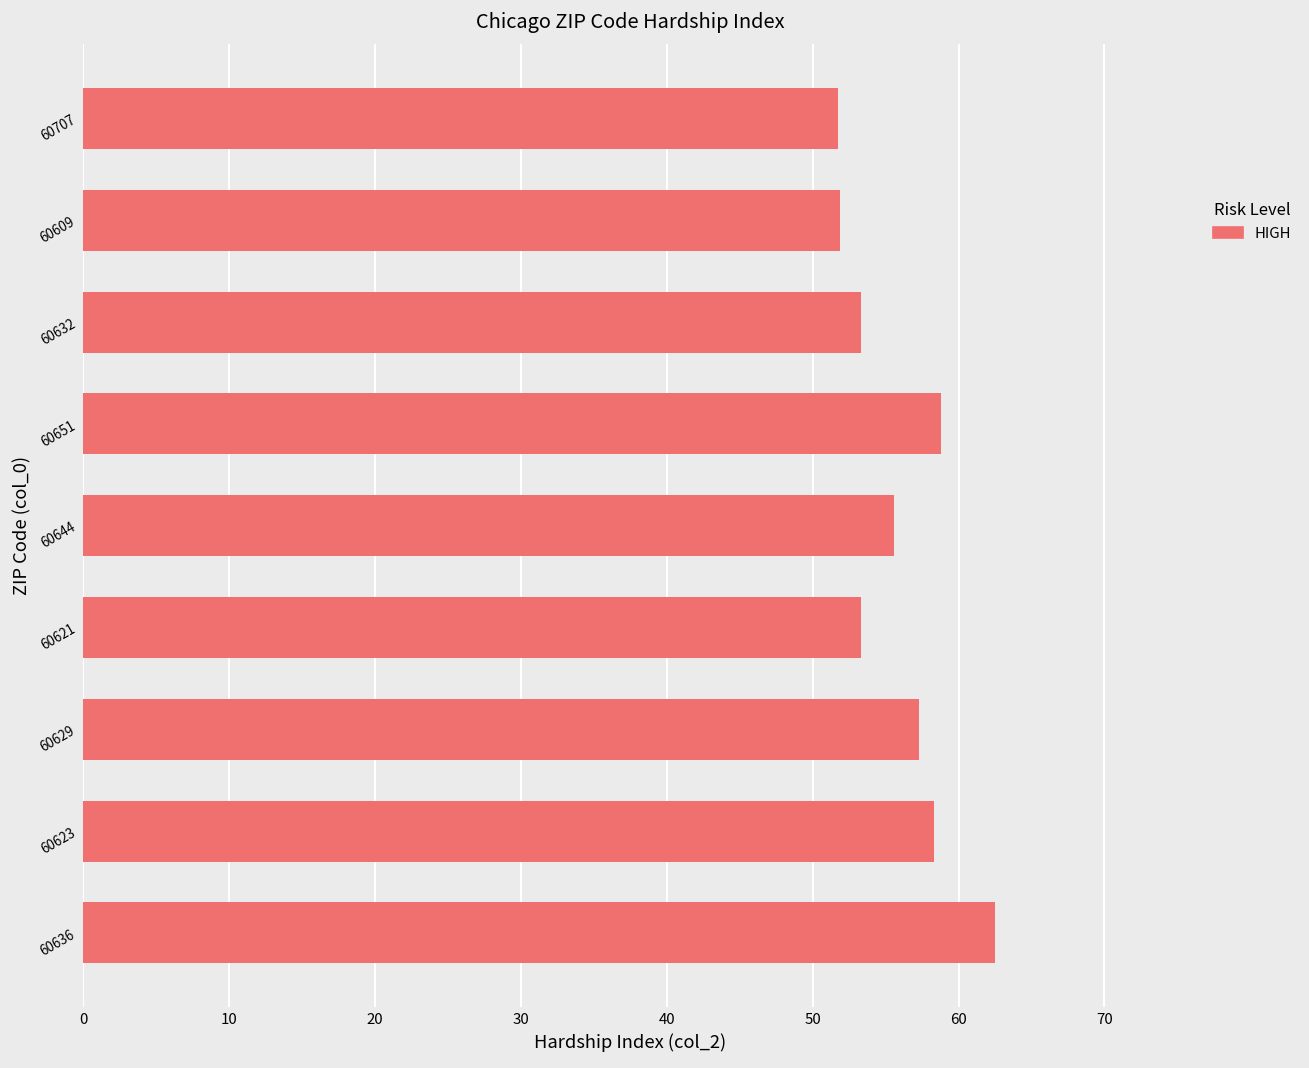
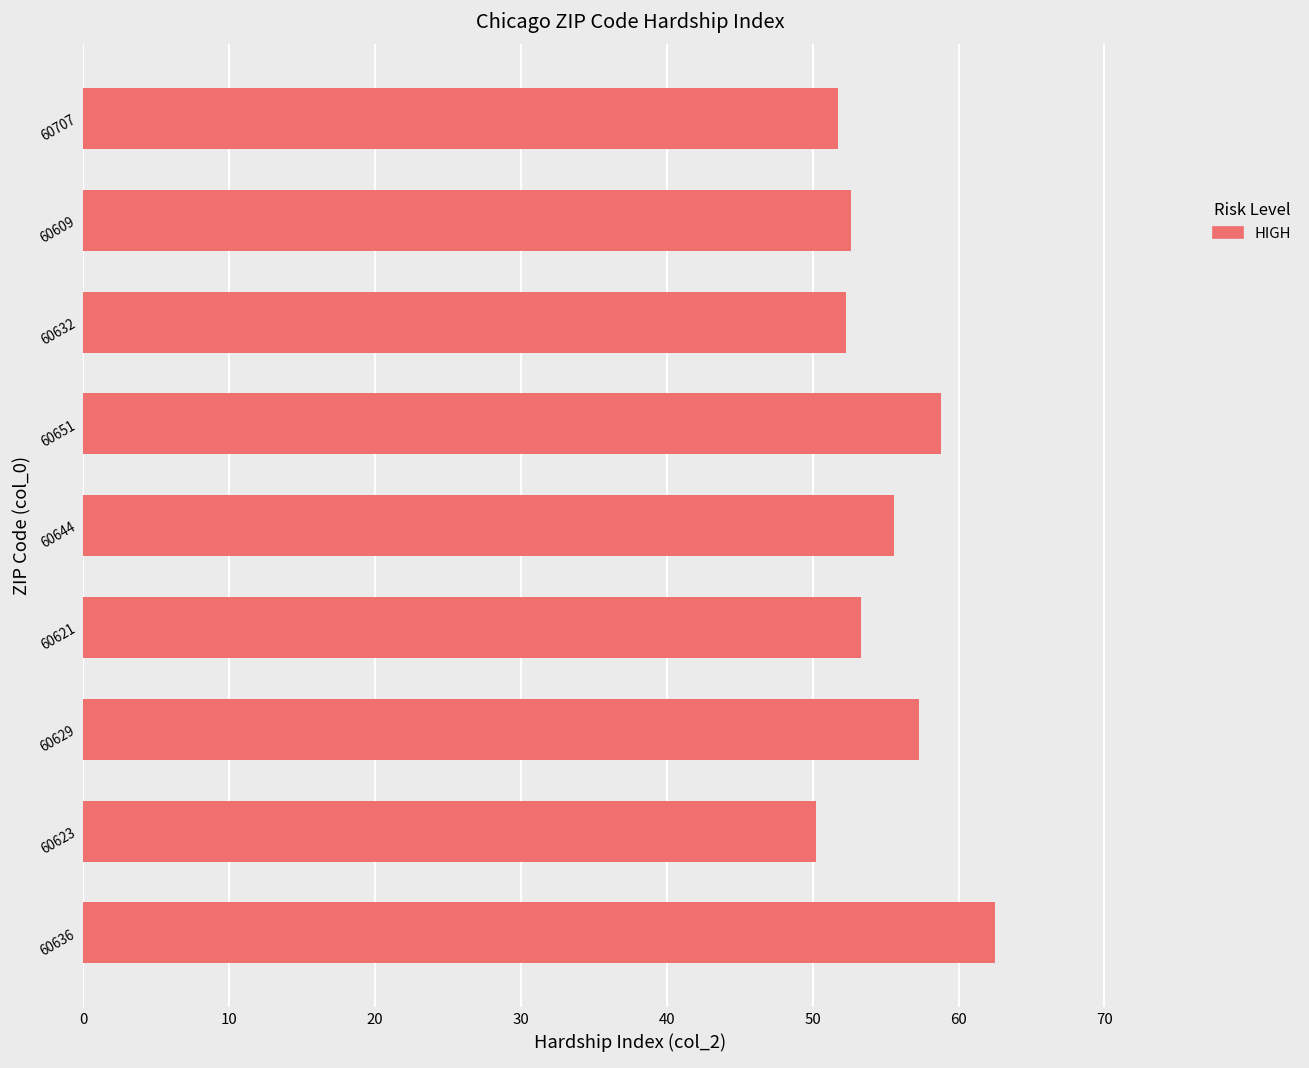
60609: 51.9 -> 52.6
60632: 53.3 -> 52.3
60623: 58.3 -> 50.2
